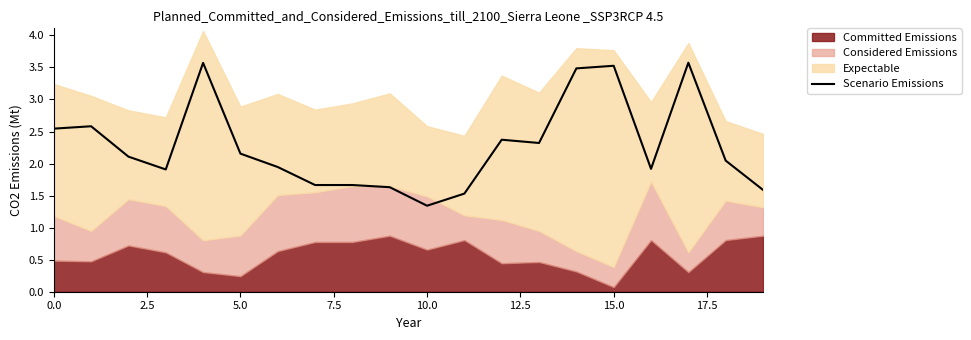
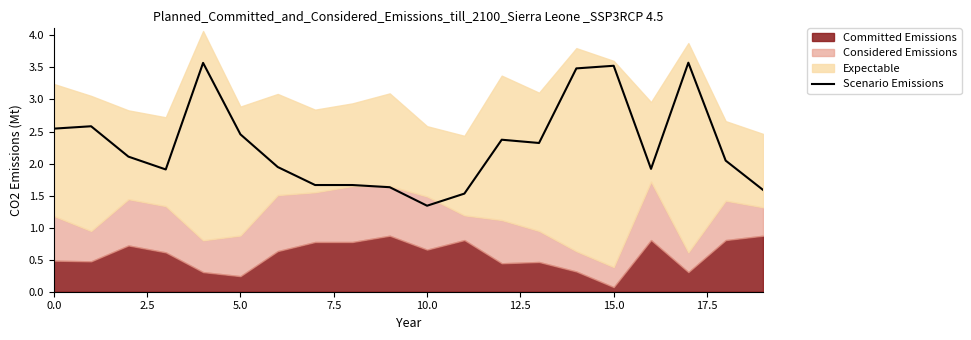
Scenario Emissions, 5.0: 2.2 -> 2.5
Expectable, 15.0: 3.4 -> 3.2
